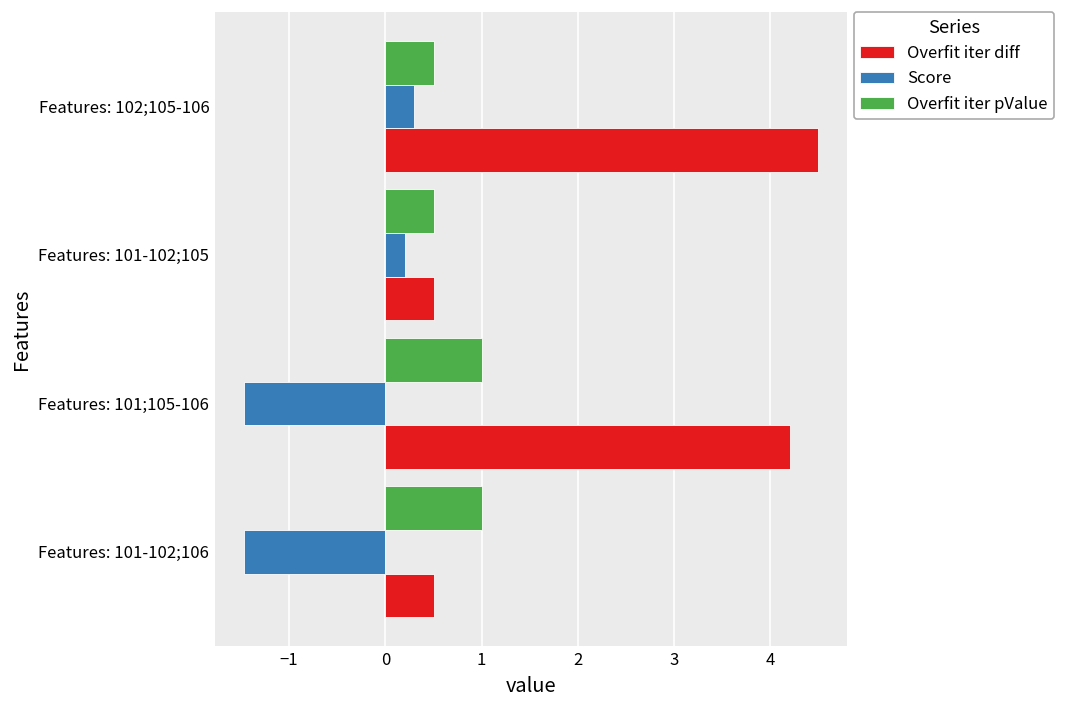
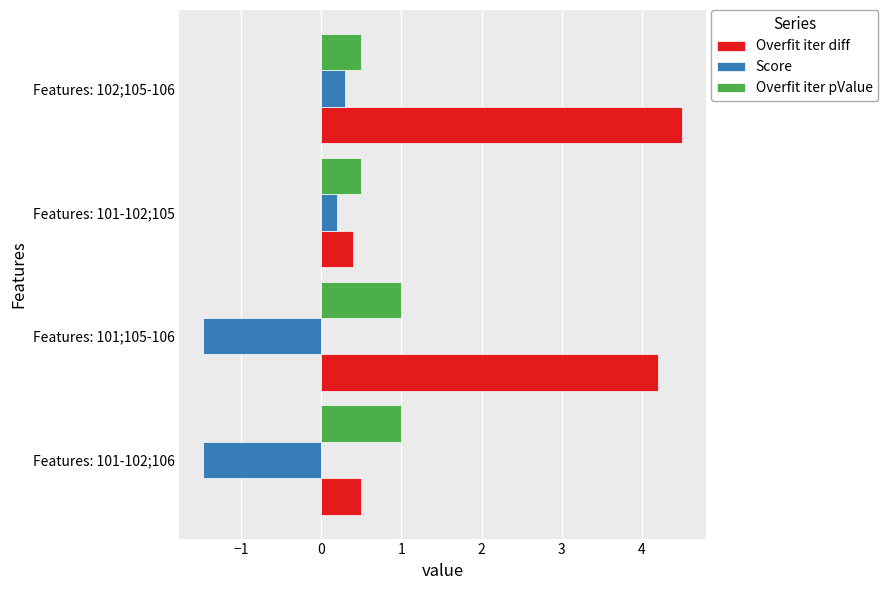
Overfit iter diff, Features: 101-102;105: 0.5 -> 0.4
